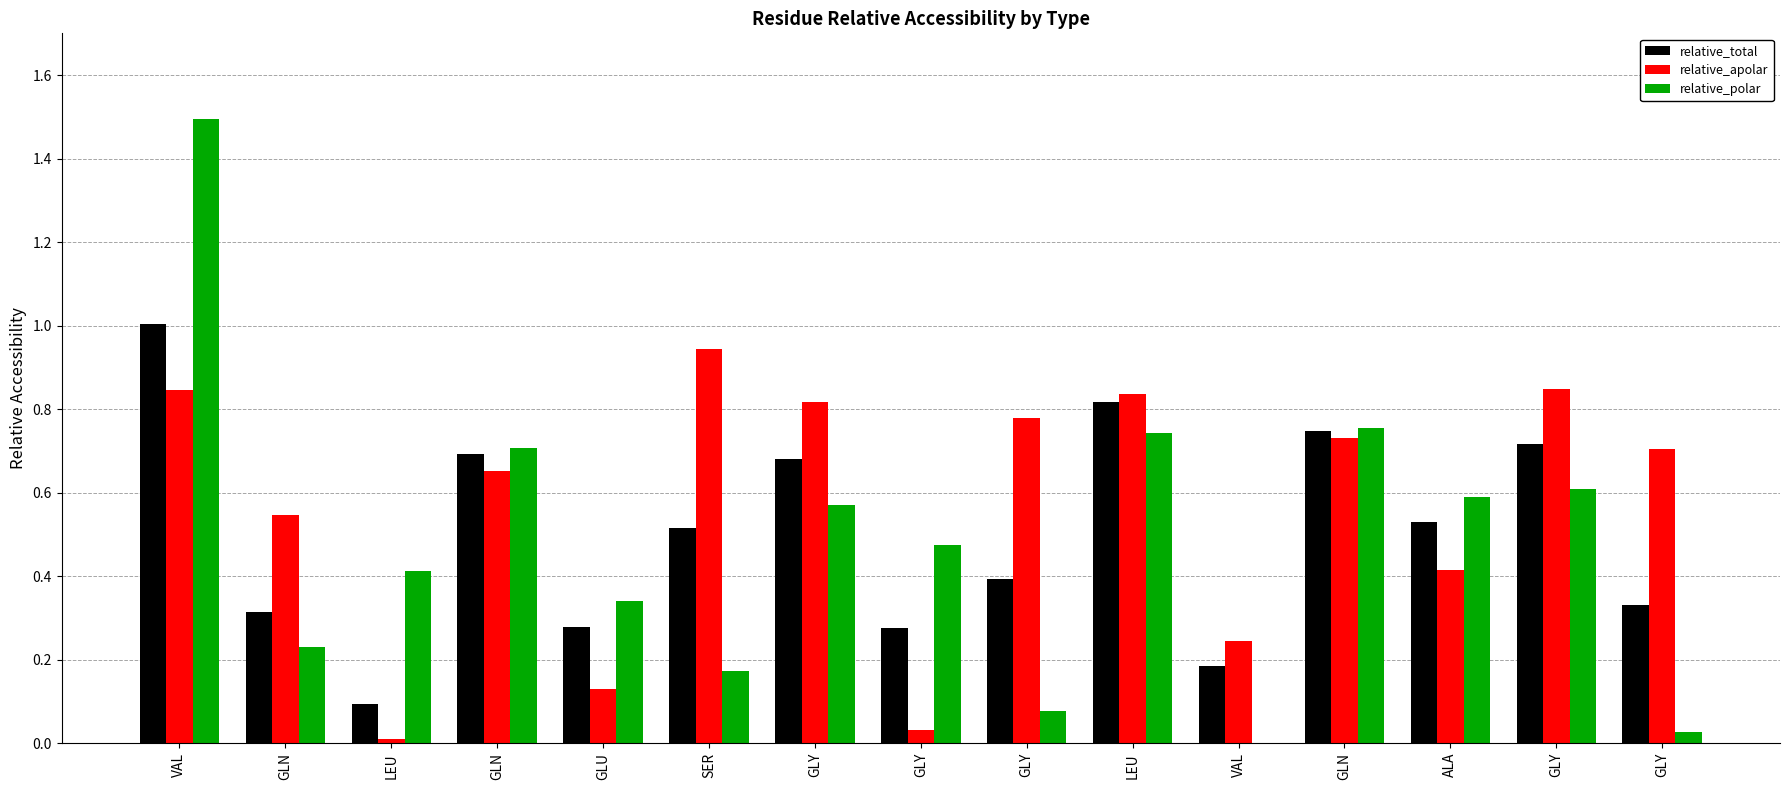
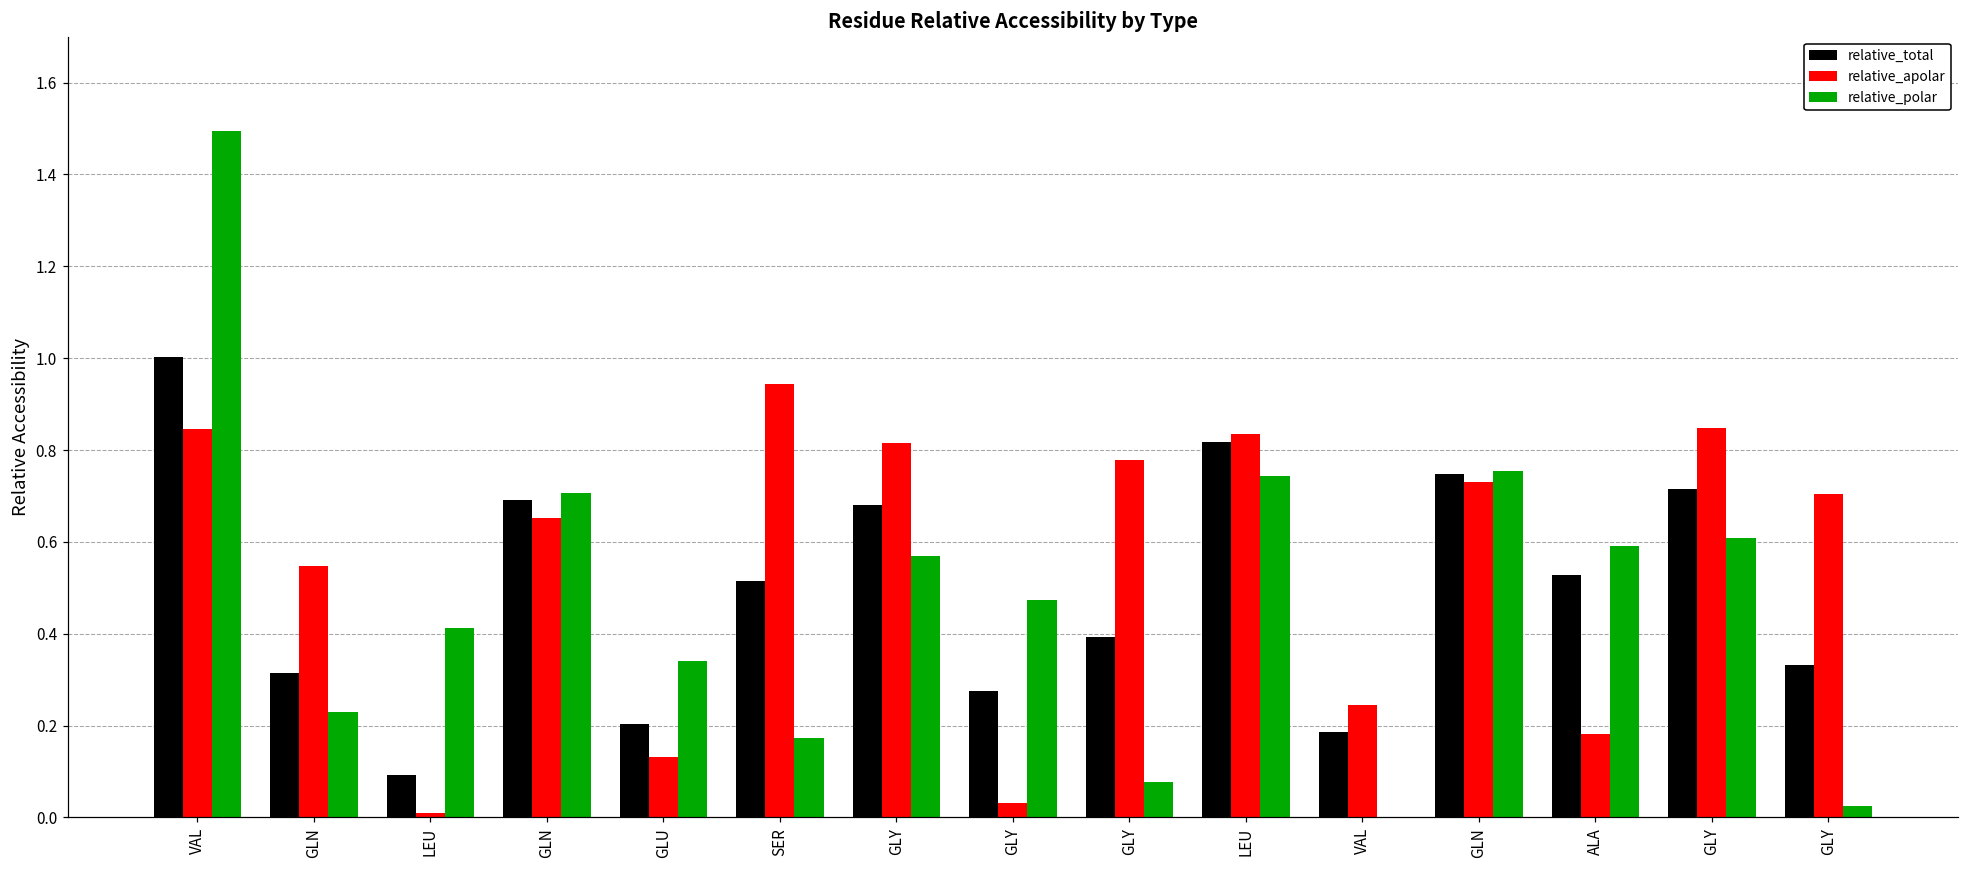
relative_total, GLU: 0.28 -> 0.20
relative_apolar, ALA: 0.42 -> 0.18
